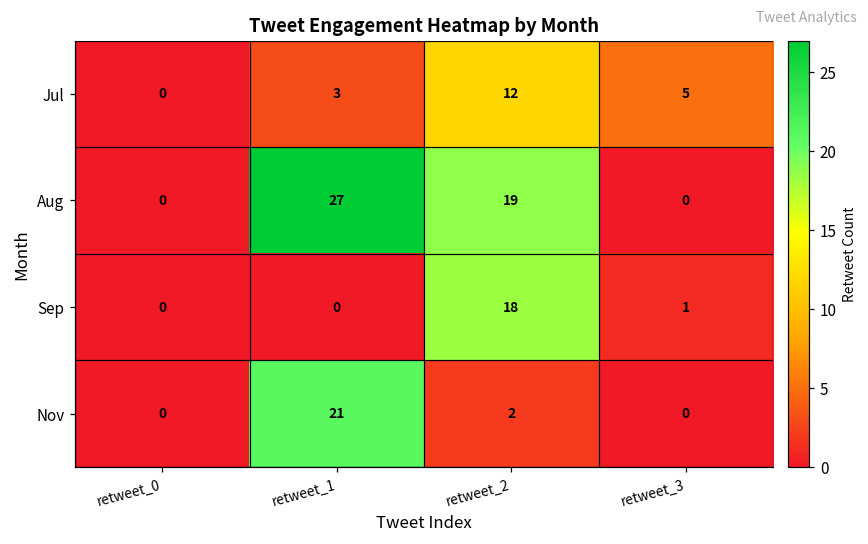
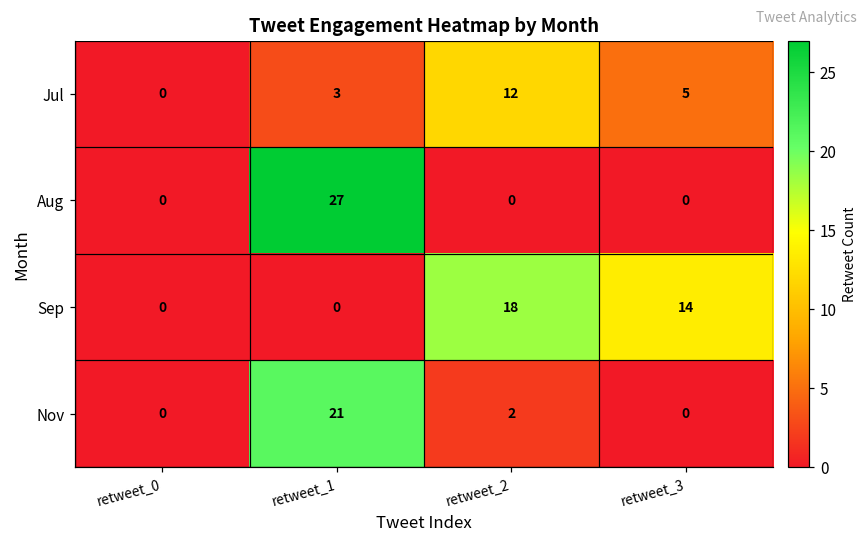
Aug, retweet_2: 19 -> 0
Sep, retweet_3: 1 -> 14
